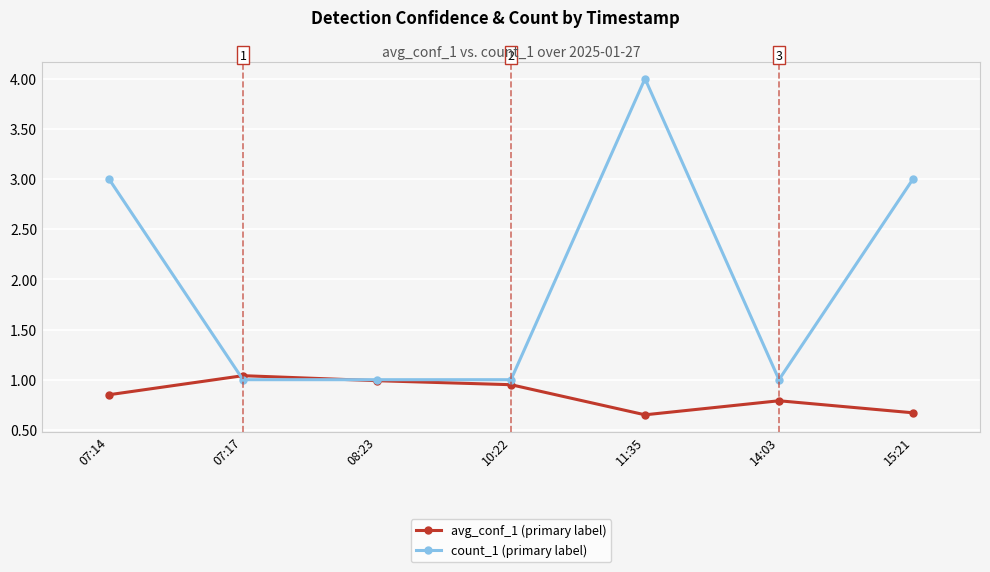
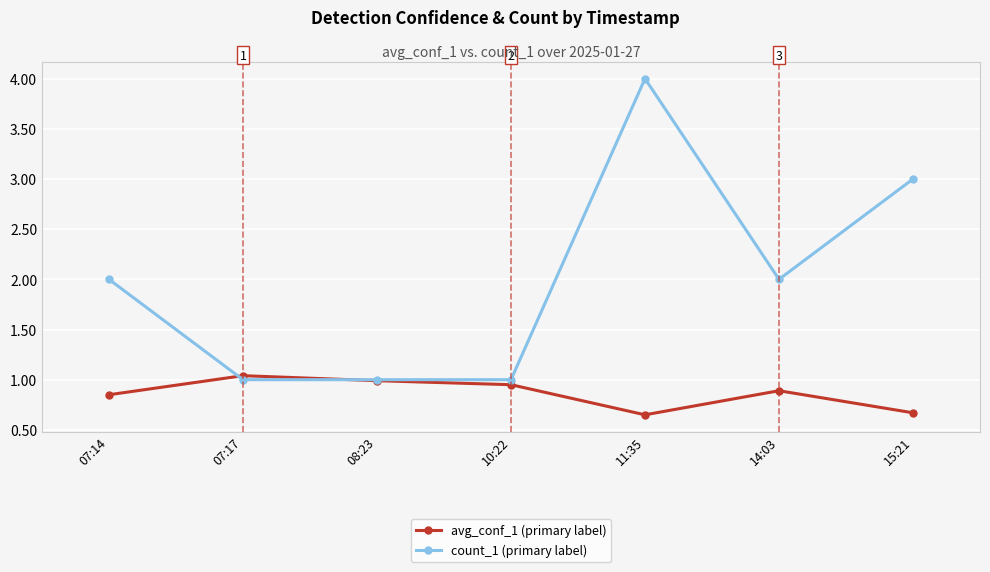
count_1 (primary label), 07:14: 3 -> 2
avg_conf_1 (primary label), 14:03: 0.79 -> 0.89
count_1 (primary label), 14:03: 1 -> 2
